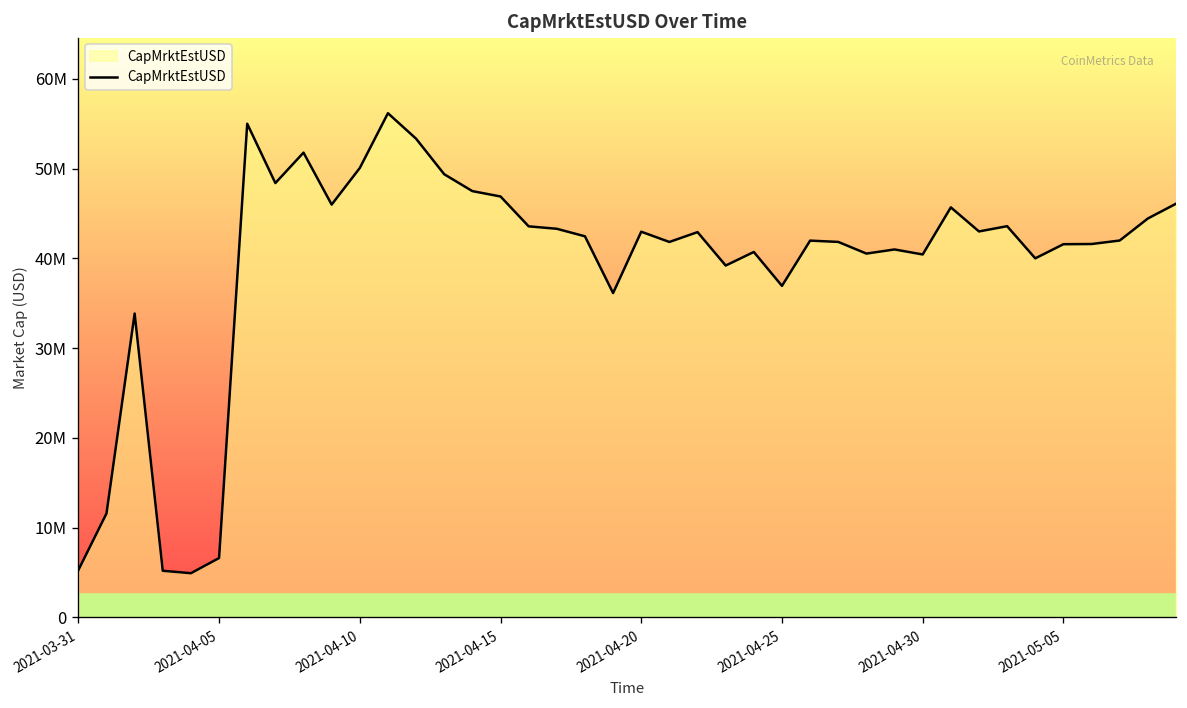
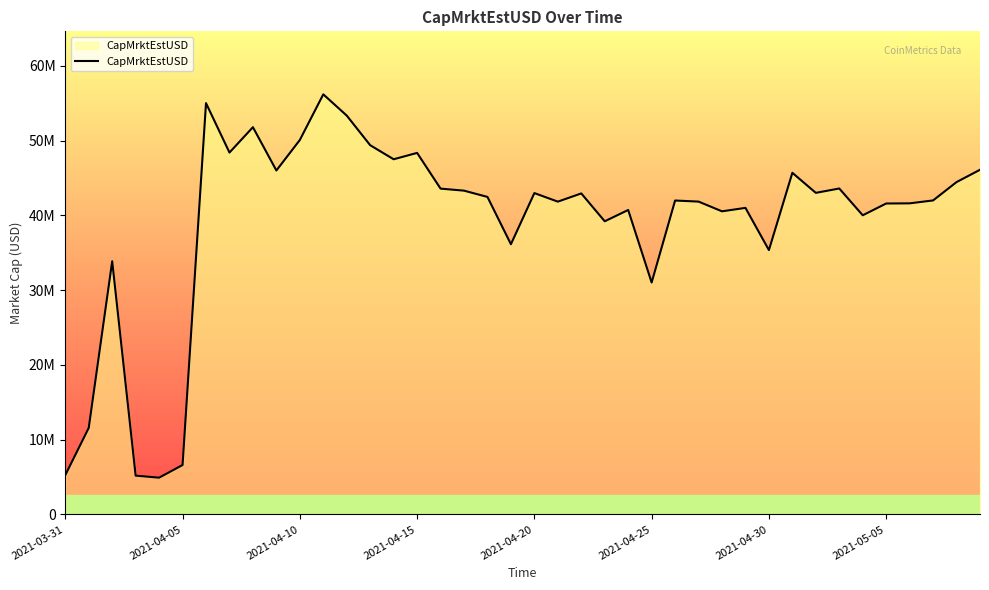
2021-04-15: 47000000 -> 48000000
2021-04-25: 37000000 -> 31000000
2021-04-30: 40000000 -> 35000000
